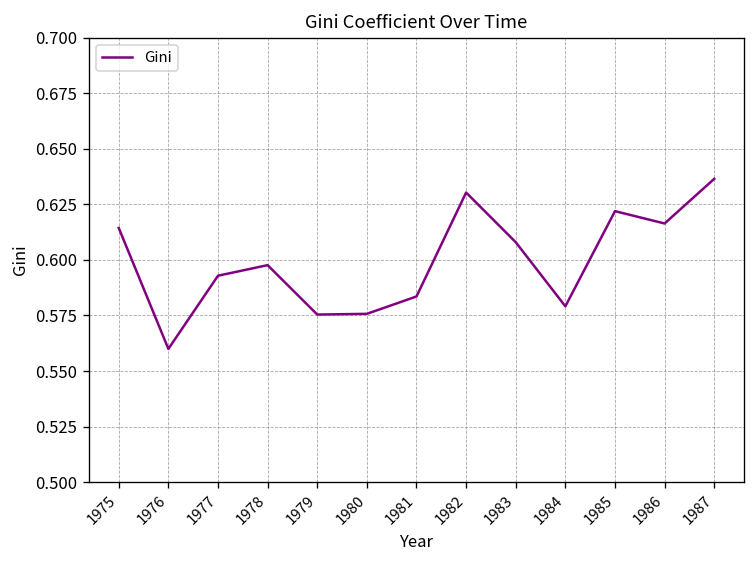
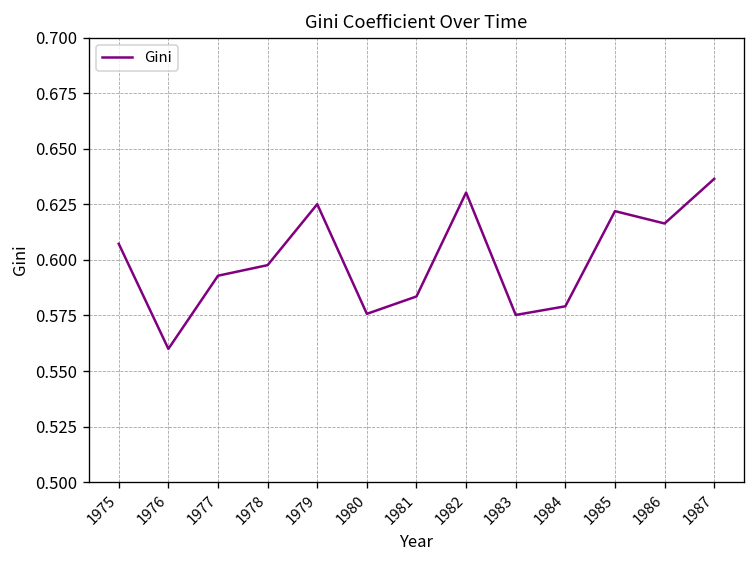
1975: 0.614 -> 0.607
1979: 0.575 -> 0.625
1983: 0.608 -> 0.575
